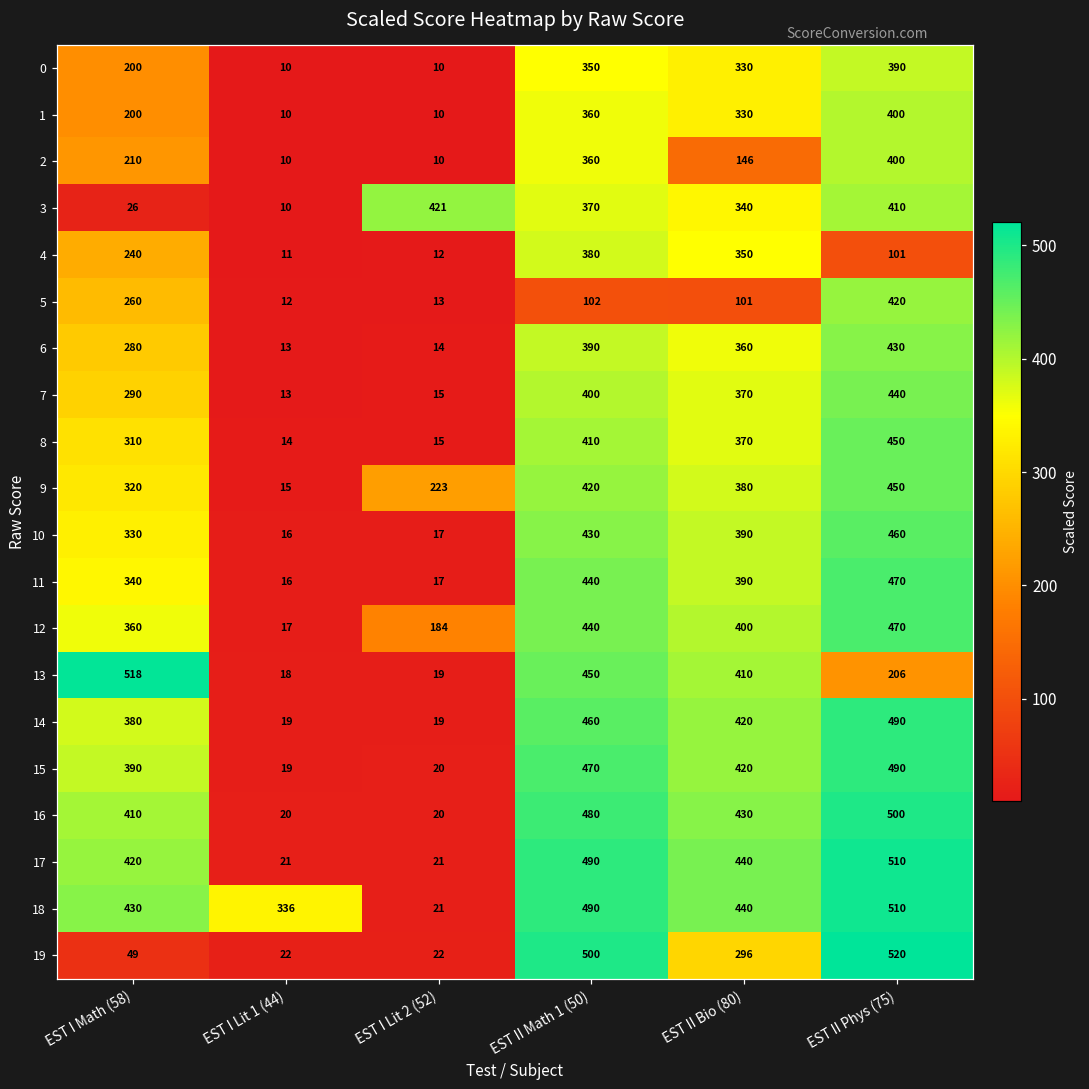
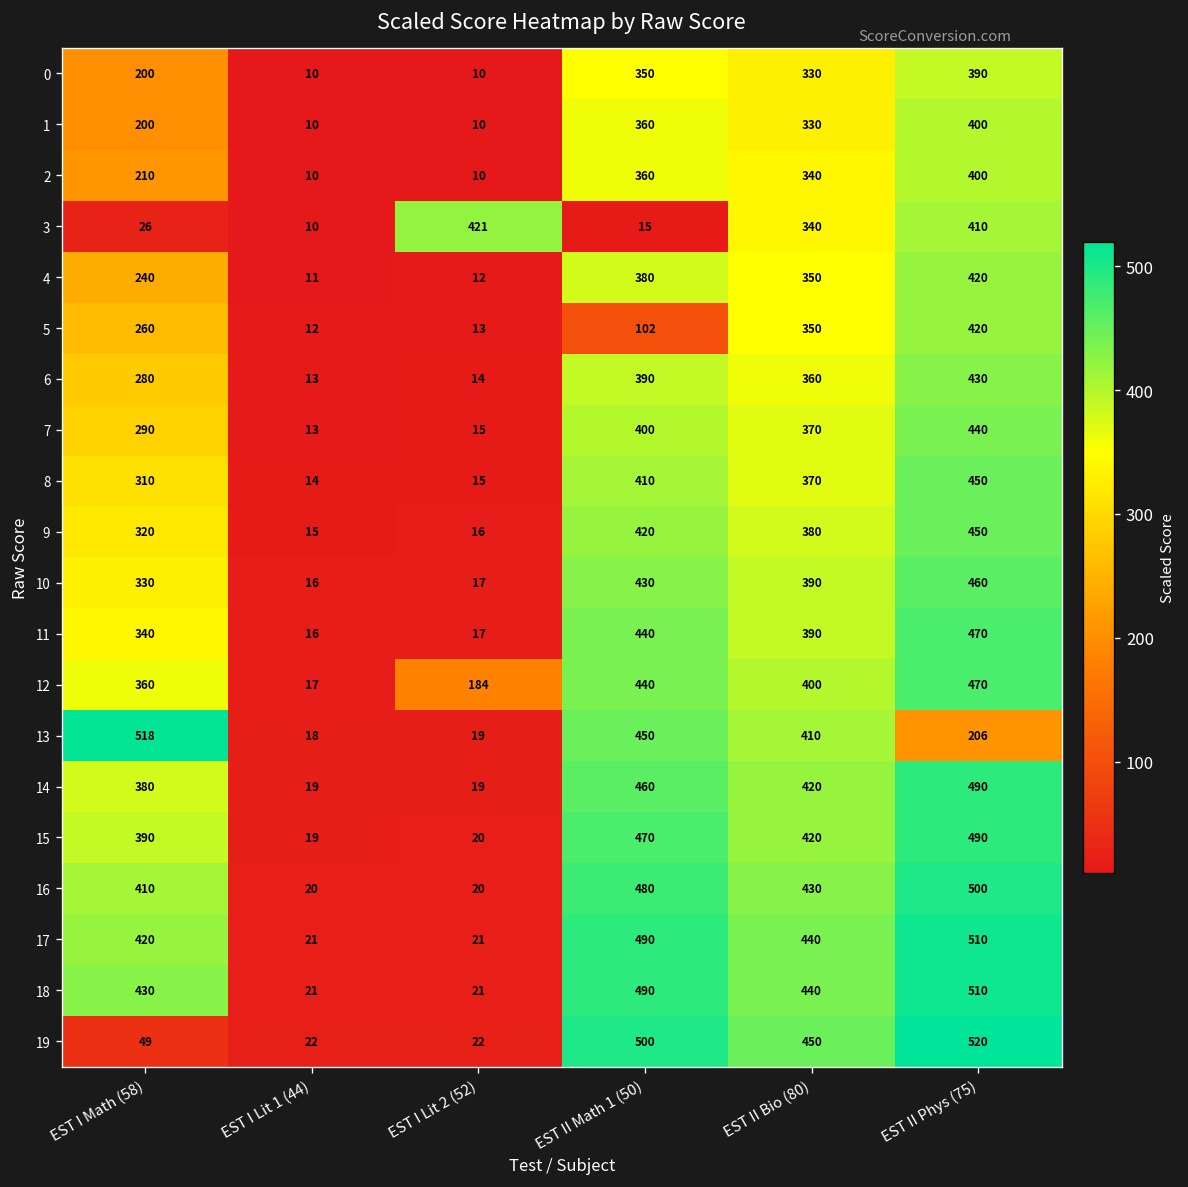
2, EST II Bio (80): 146 -> 340
3, EST II Math 1 (50): 370 -> 15
4, EST II Phys (75): 101 -> 420
5, EST II Bio (80): 101 -> 350
9, EST I Lit 2 (52): 223 -> 16
18, EST I Lit 1 (44): 336 -> 21
19, EST II Bio (80): 296 -> 450
